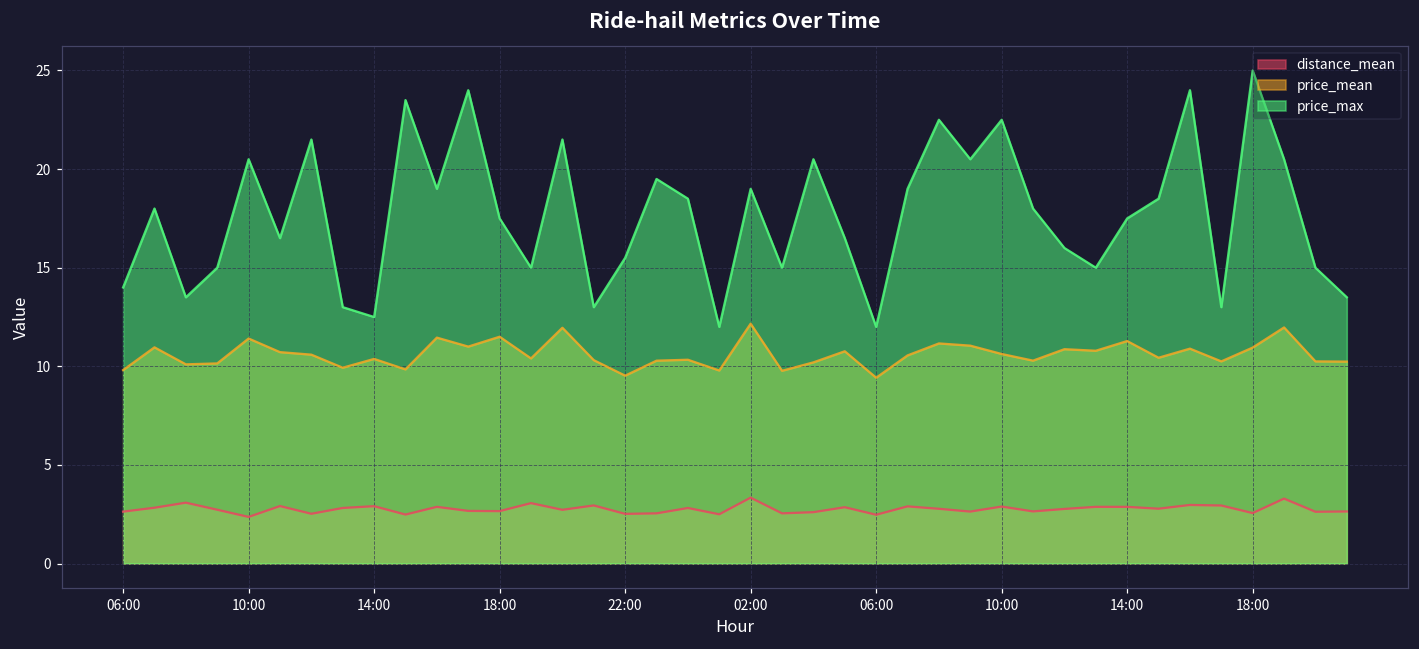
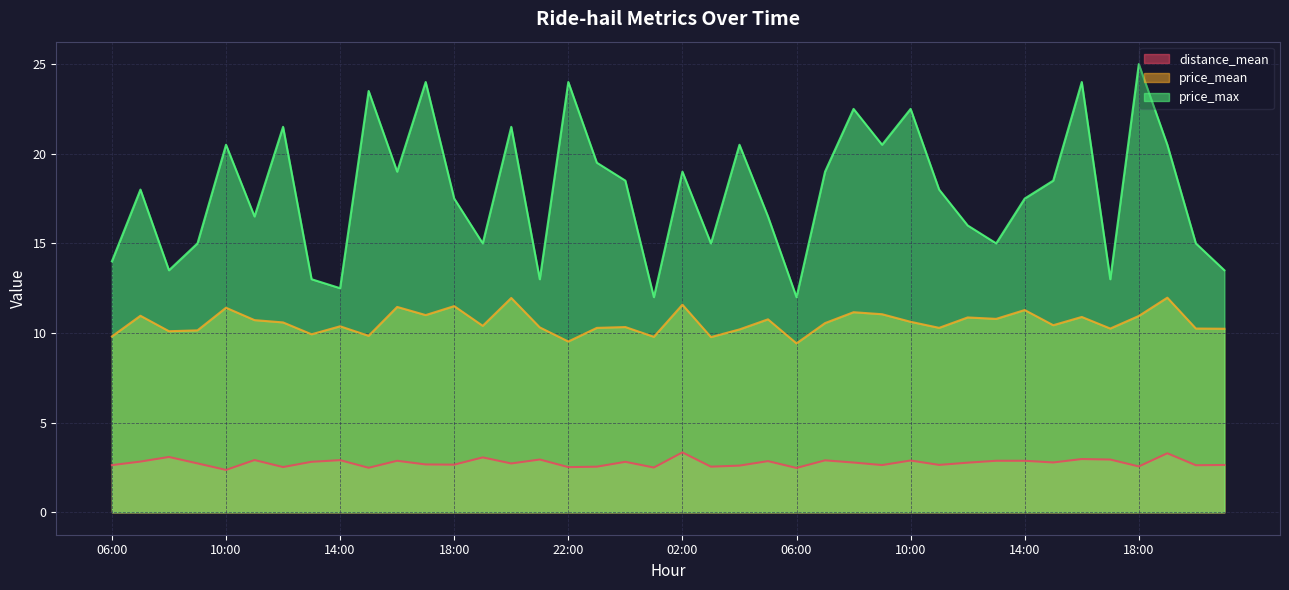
price_max, 22:00: 15.5 -> 24.0
price_mean, 02:00: 12.2 -> 11.6
